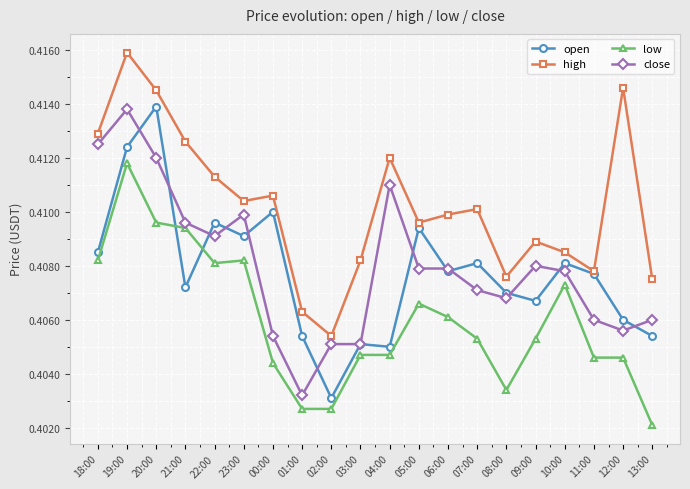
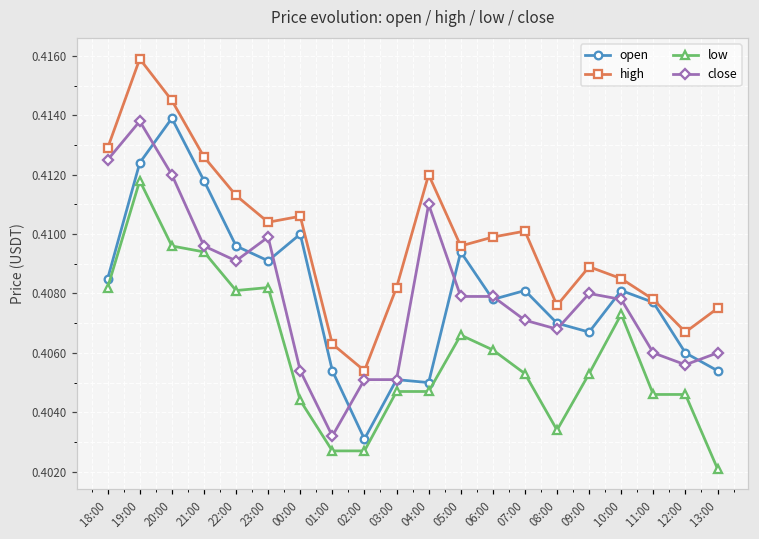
open, 21:00: 0.4072 -> 0.4118
high, 12:00: 0.4146 -> 0.4067
